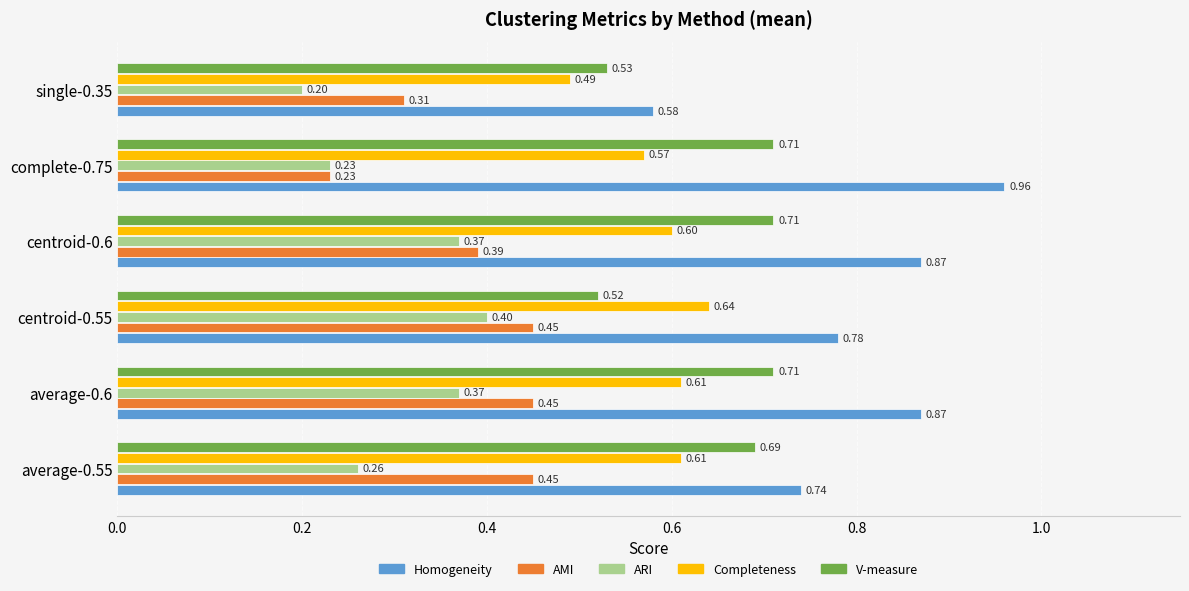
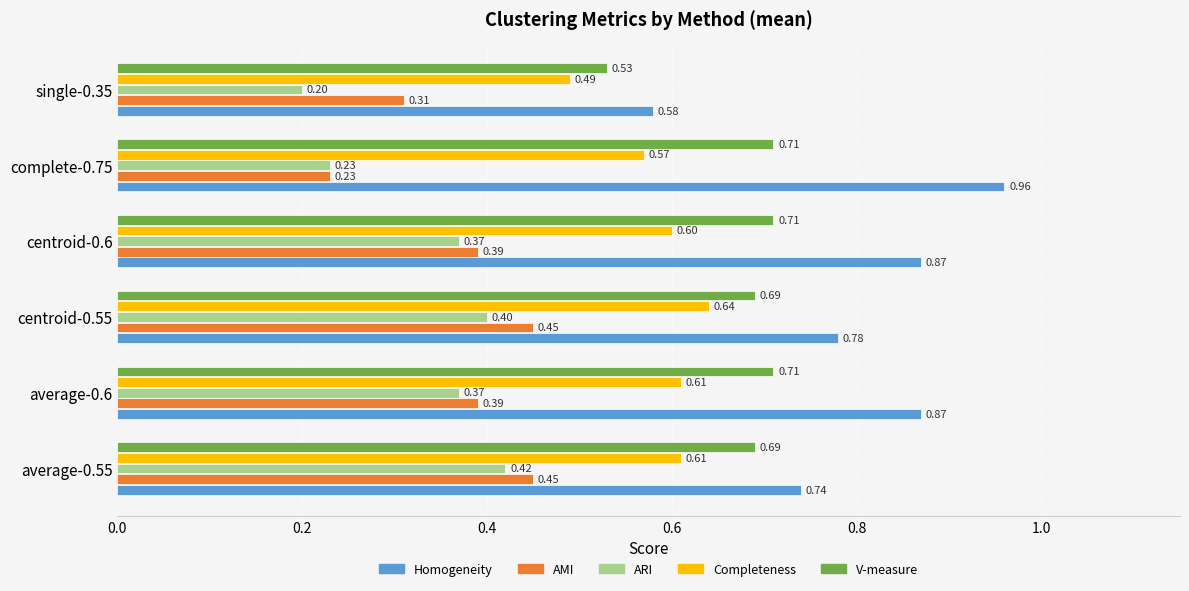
V-measure, centroid-0.55: 0.52 -> 0.69
AMI, average-0.6: 0.45 -> 0.39
ARI, average-0.55: 0.26 -> 0.42
